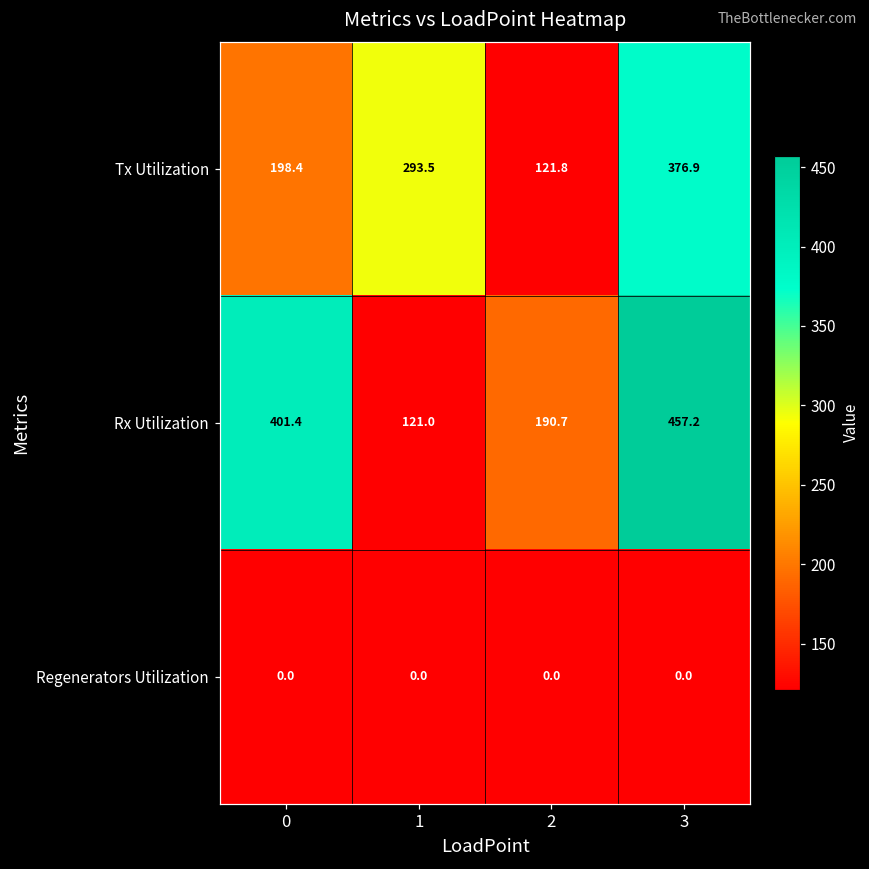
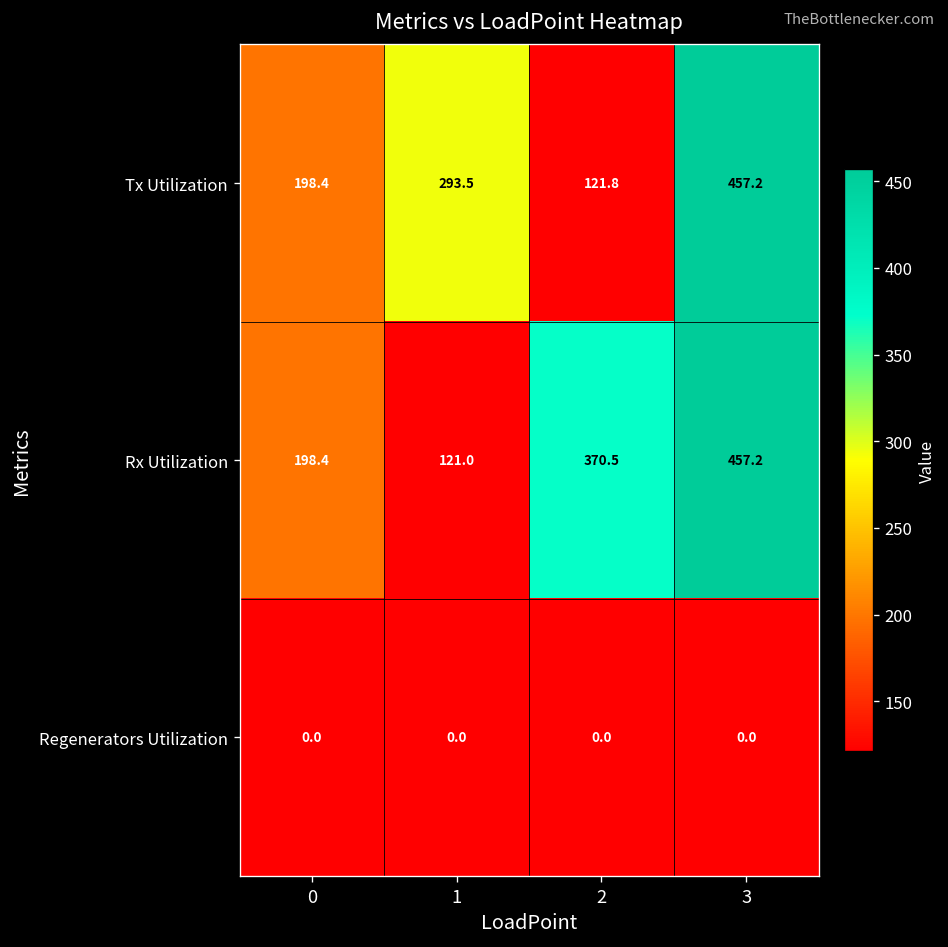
Tx Utilization, 3: 376.9 -> 457.2
Rx Utilization, 0: 401.4 -> 198.4
Rx Utilization, 2: 190.7 -> 370.5
